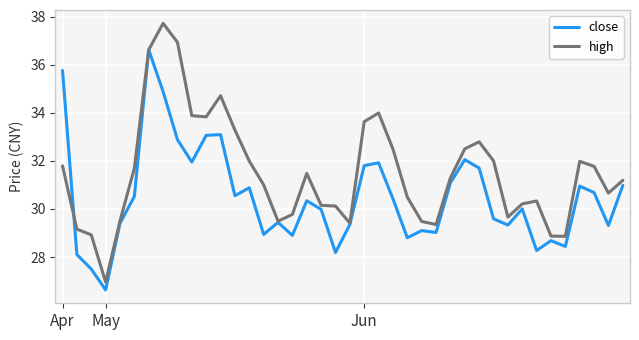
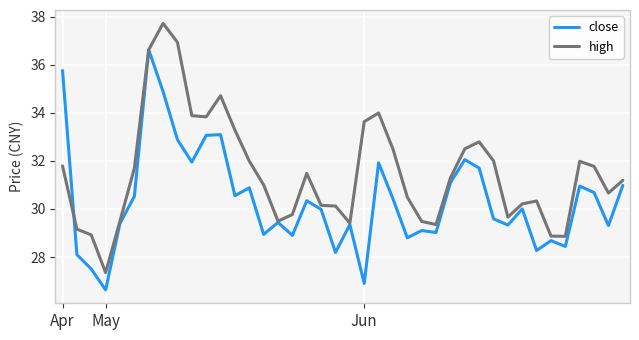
high, May: 27.0 -> 27.4
close, Jun: 31.8 -> 26.9
